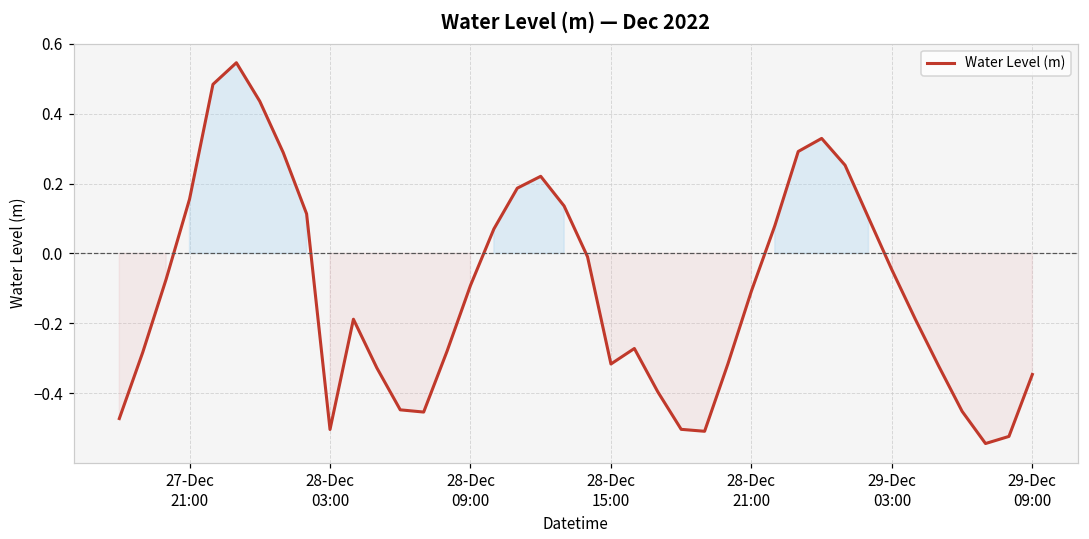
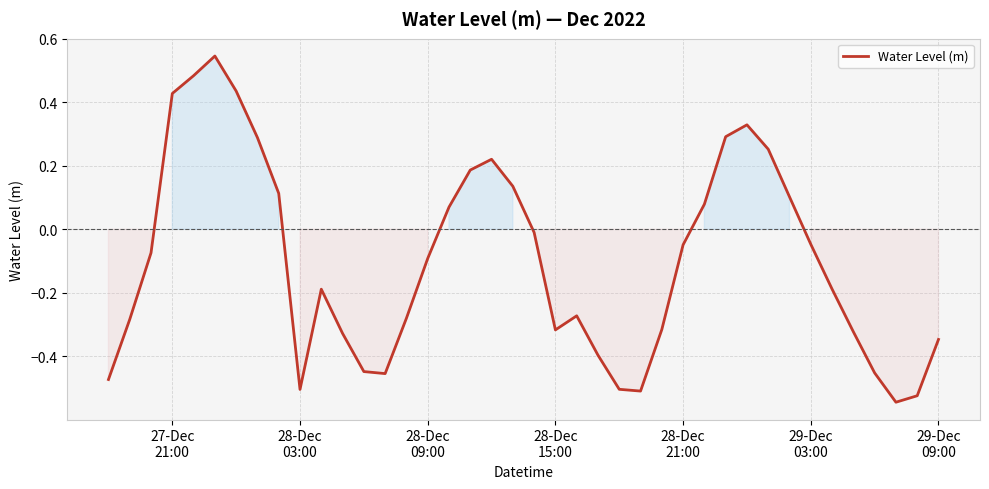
27-Dec 21:00: 0.16 -> 0.43
28-Dec 21:00: -0.11 -> -0.05
